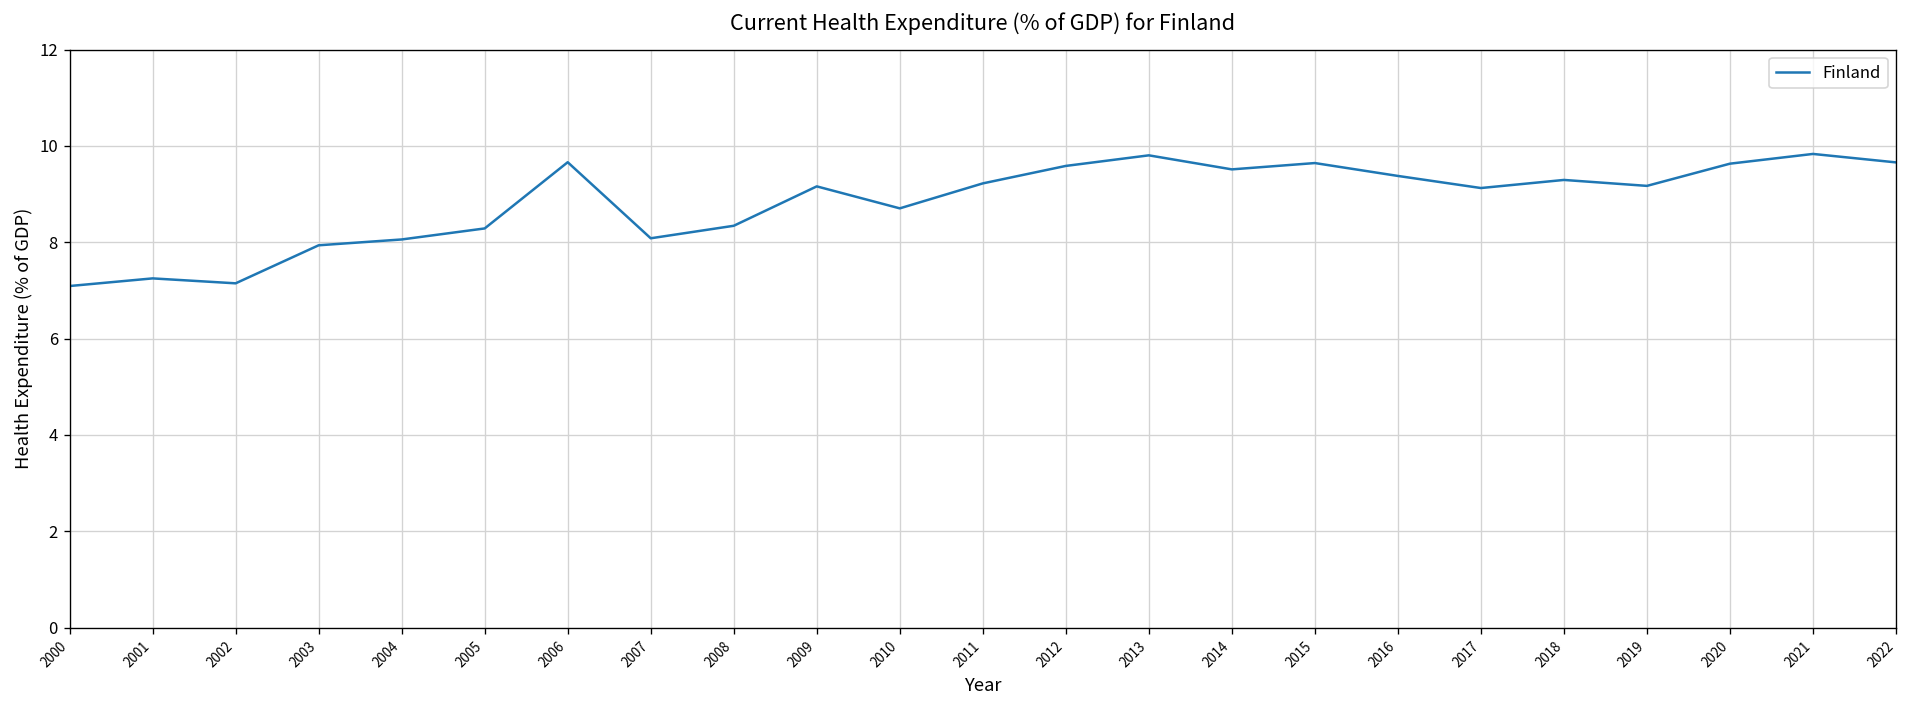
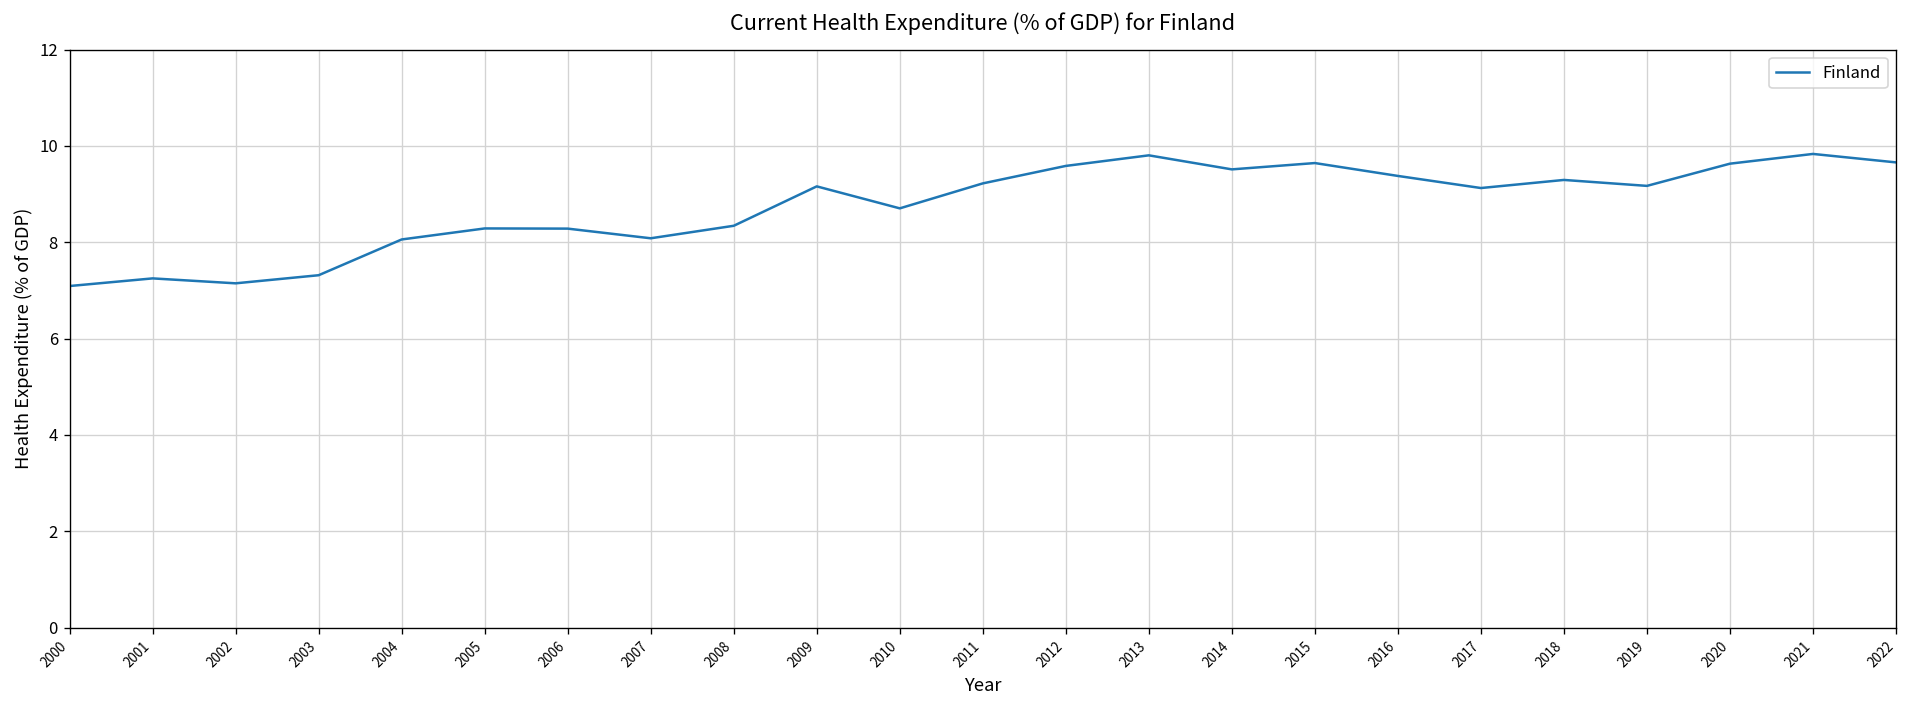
2003: 7.9 -> 7.3
2006: 9.7 -> 8.3
